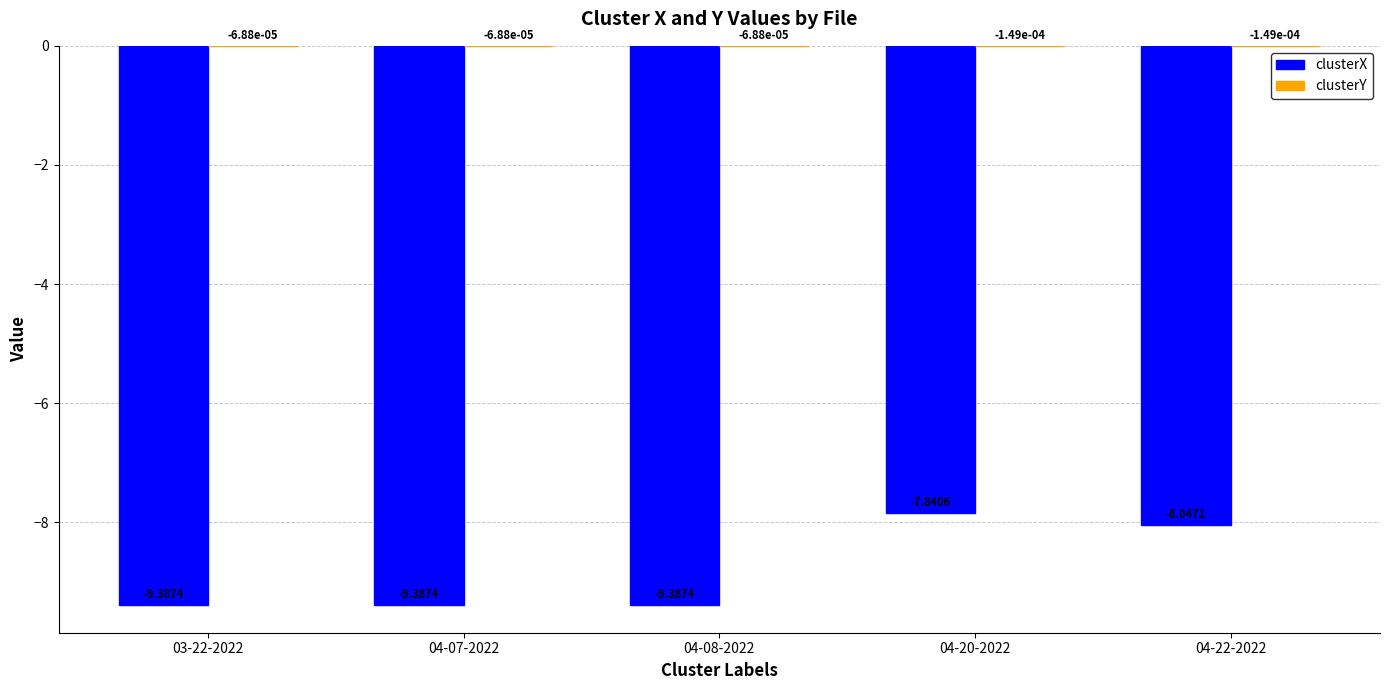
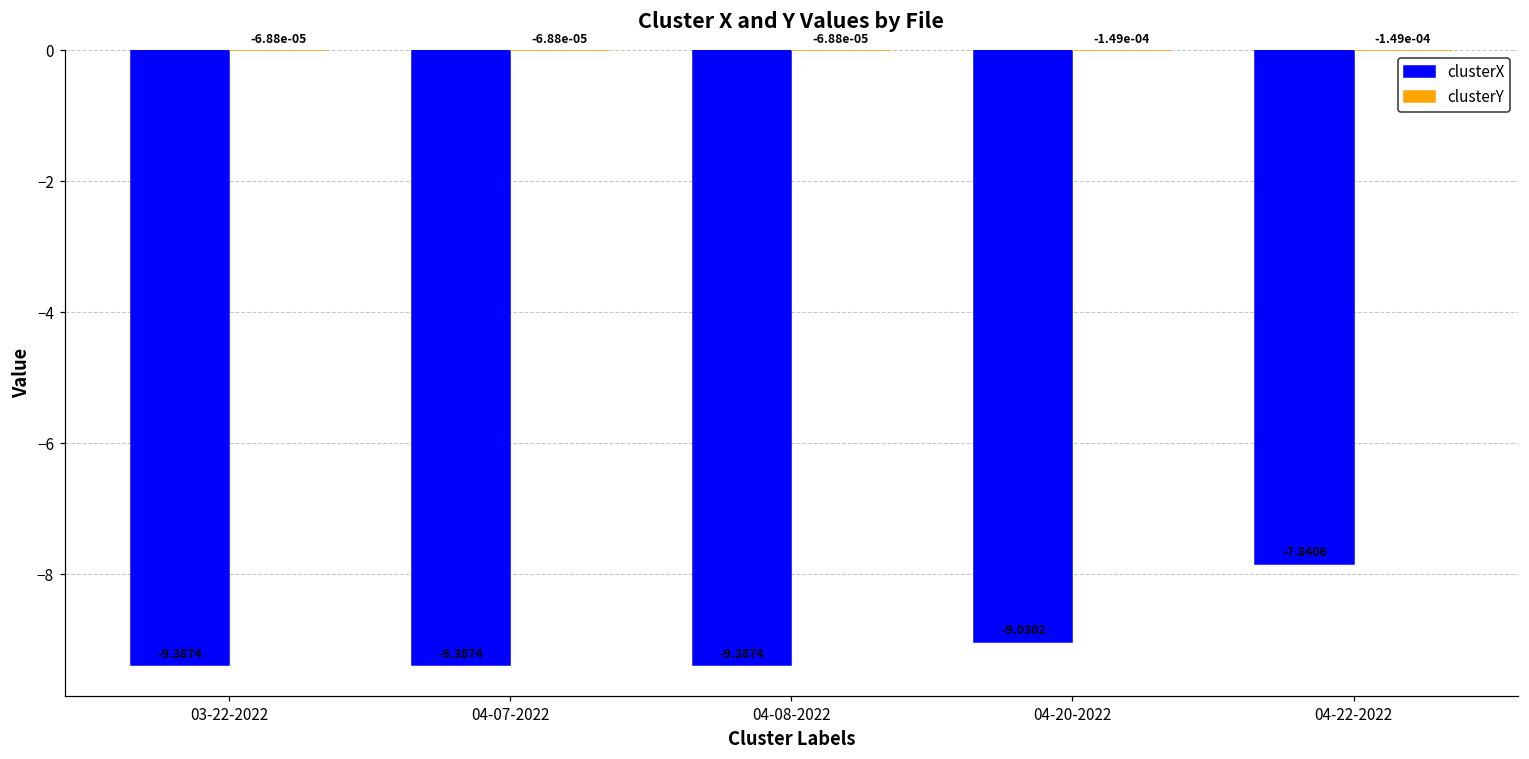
clusterX, 04-20-2022: -7.8406 -> -9.0302
clusterX, 04-22-2022: -8.0471 -> -7.8406
